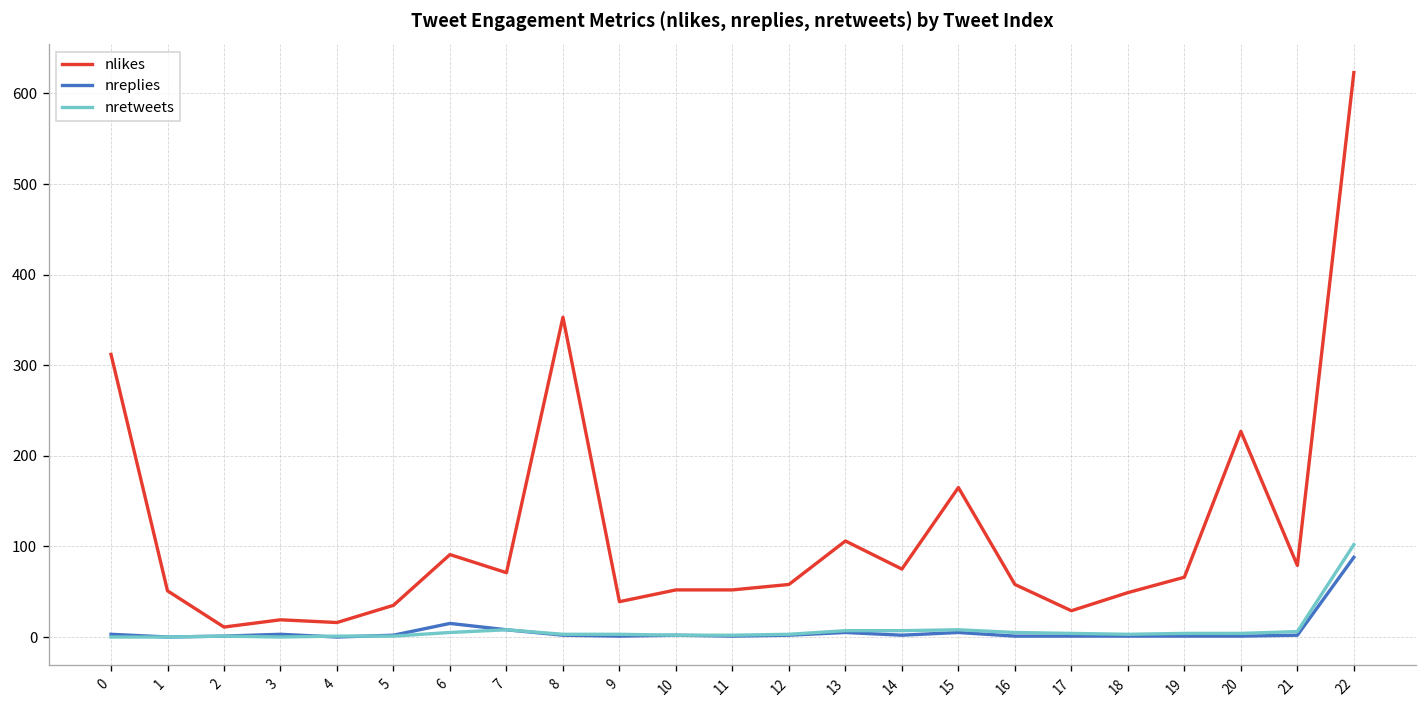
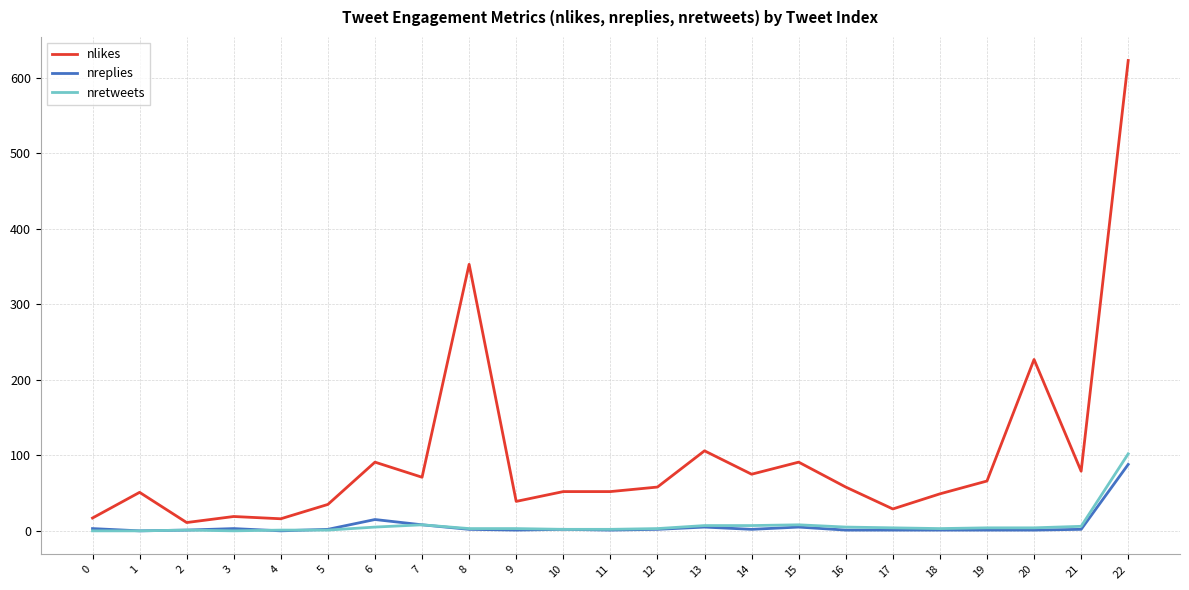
nlikes, 0: 310 -> 20
nlikes, 15: 170 -> 90
